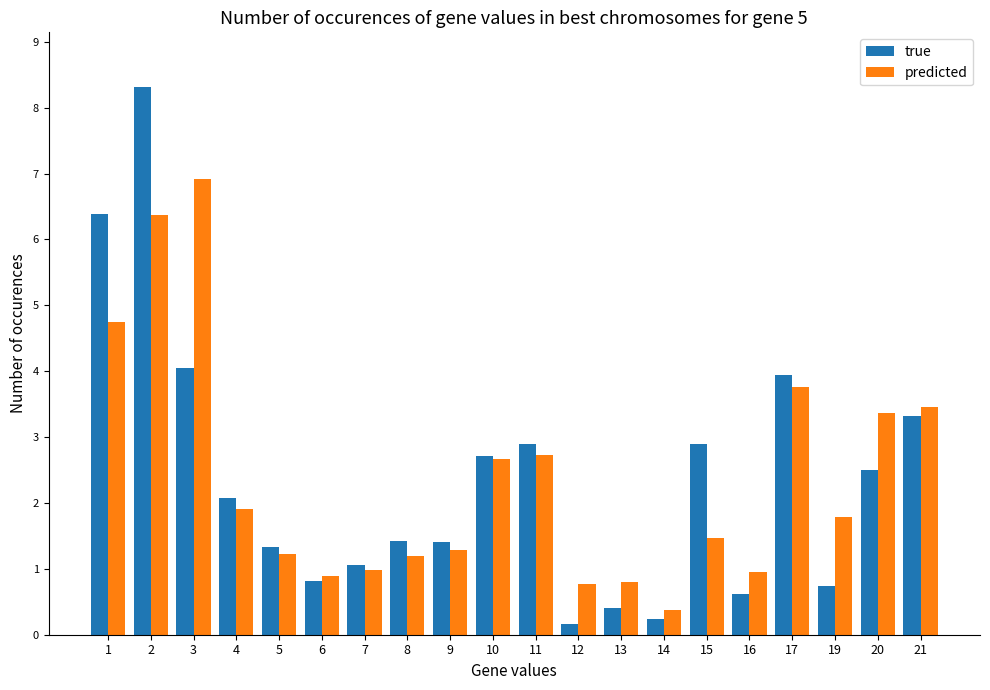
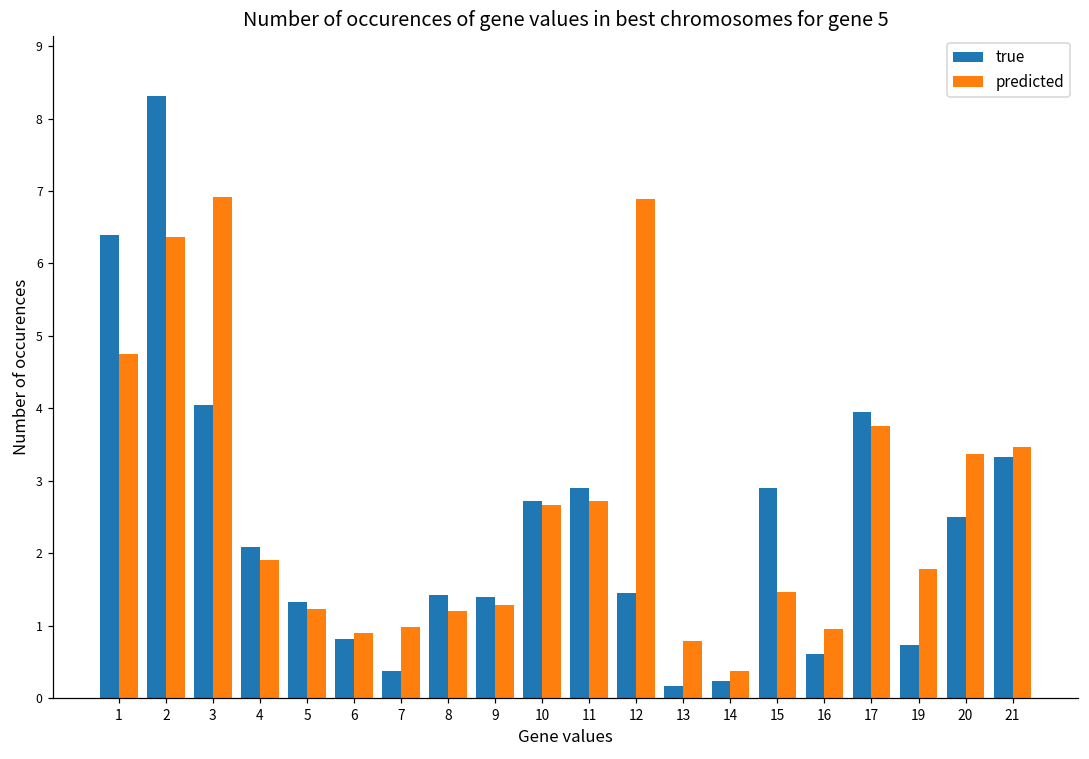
true, 7: 1.1 -> 0.4
true, 12: 0.2 -> 1.5
predicted, 12: 0.8 -> 6.9
true, 13: 0.4 -> 0.2
